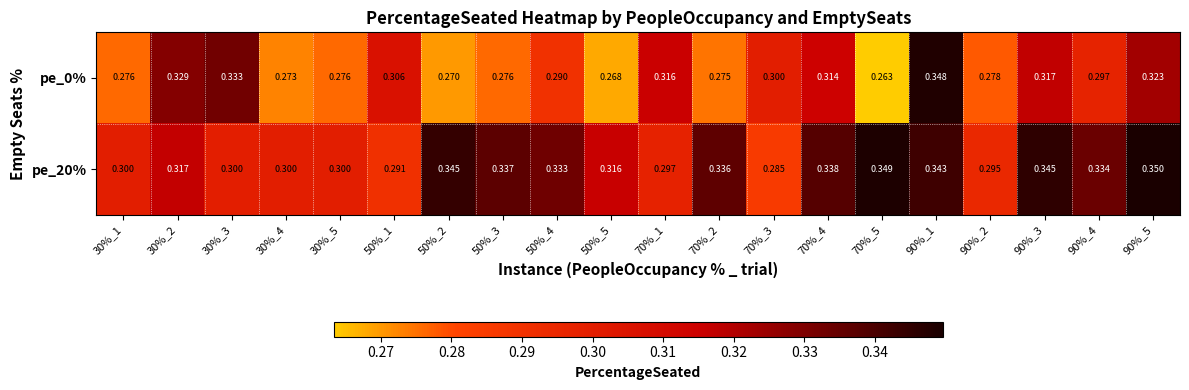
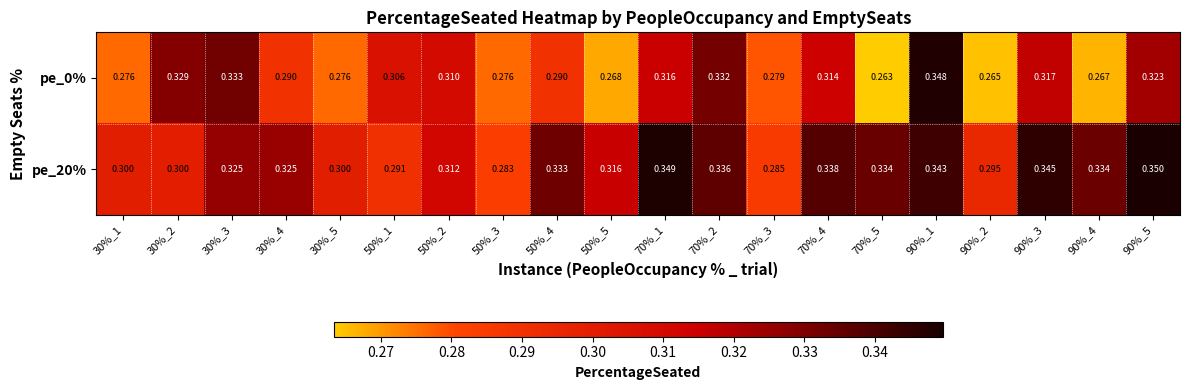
pe_0%, 30%_4: 0.273 -> 0.290
pe_0%, 50%_2: 0.270 -> 0.310
pe_0%, 70%_2: 0.275 -> 0.332
pe_0%, 70%_3: 0.300 -> 0.279
pe_0%, 90%_2: 0.278 -> 0.265
pe_0%, 90%_4: 0.297 -> 0.267
pe_20%, 30%_2: 0.317 -> 0.300
pe_20%, 30%_3: 0.300 -> 0.325
pe_20%, 30%_4: 0.300 -> 0.325
pe_20%, 50%_2: 0.345 -> 0.312
pe_20%, 50%_3: 0.337 -> 0.283
pe_20%, 70%_1: 0.297 -> 0.349
pe_20%, 70%_5: 0.349 -> 0.334
